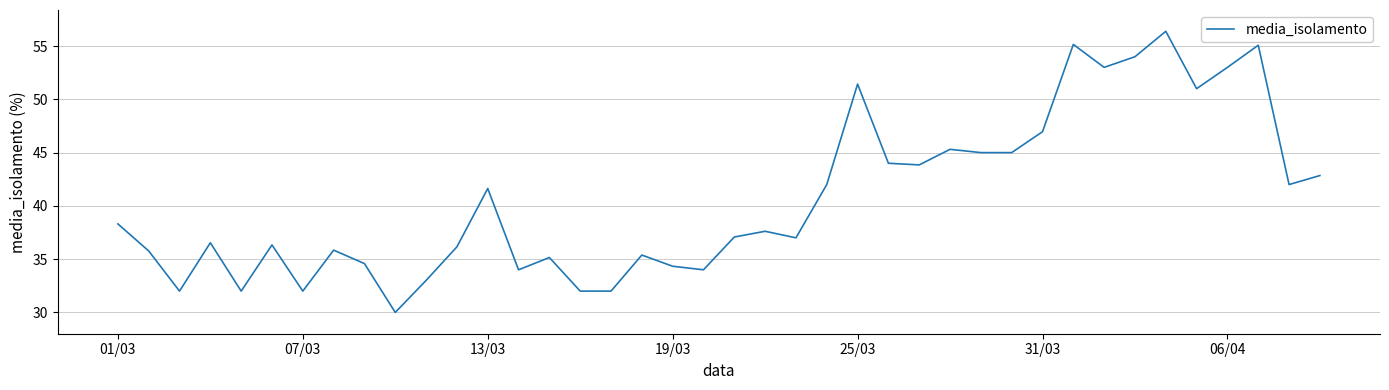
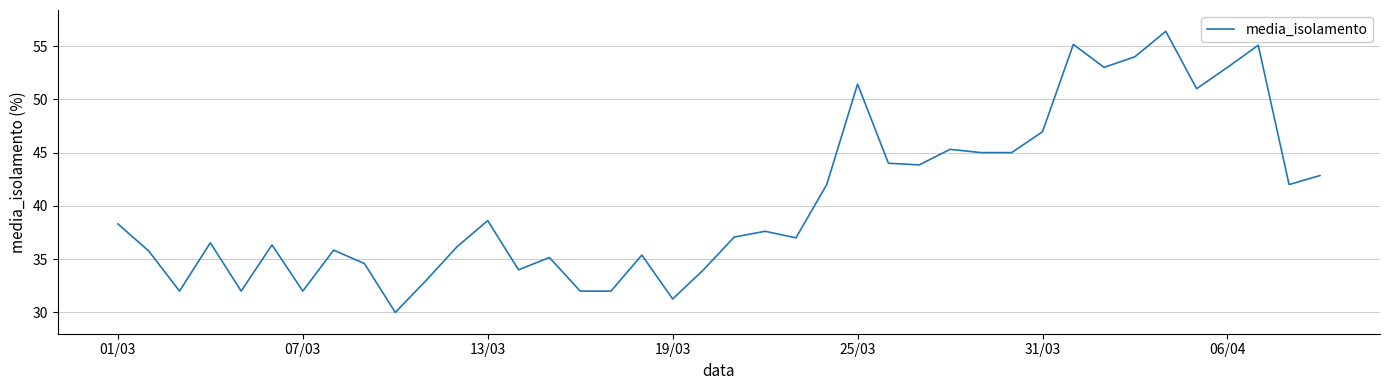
13/03: 41.6 -> 38.6
19/03: 34.3 -> 31.3
